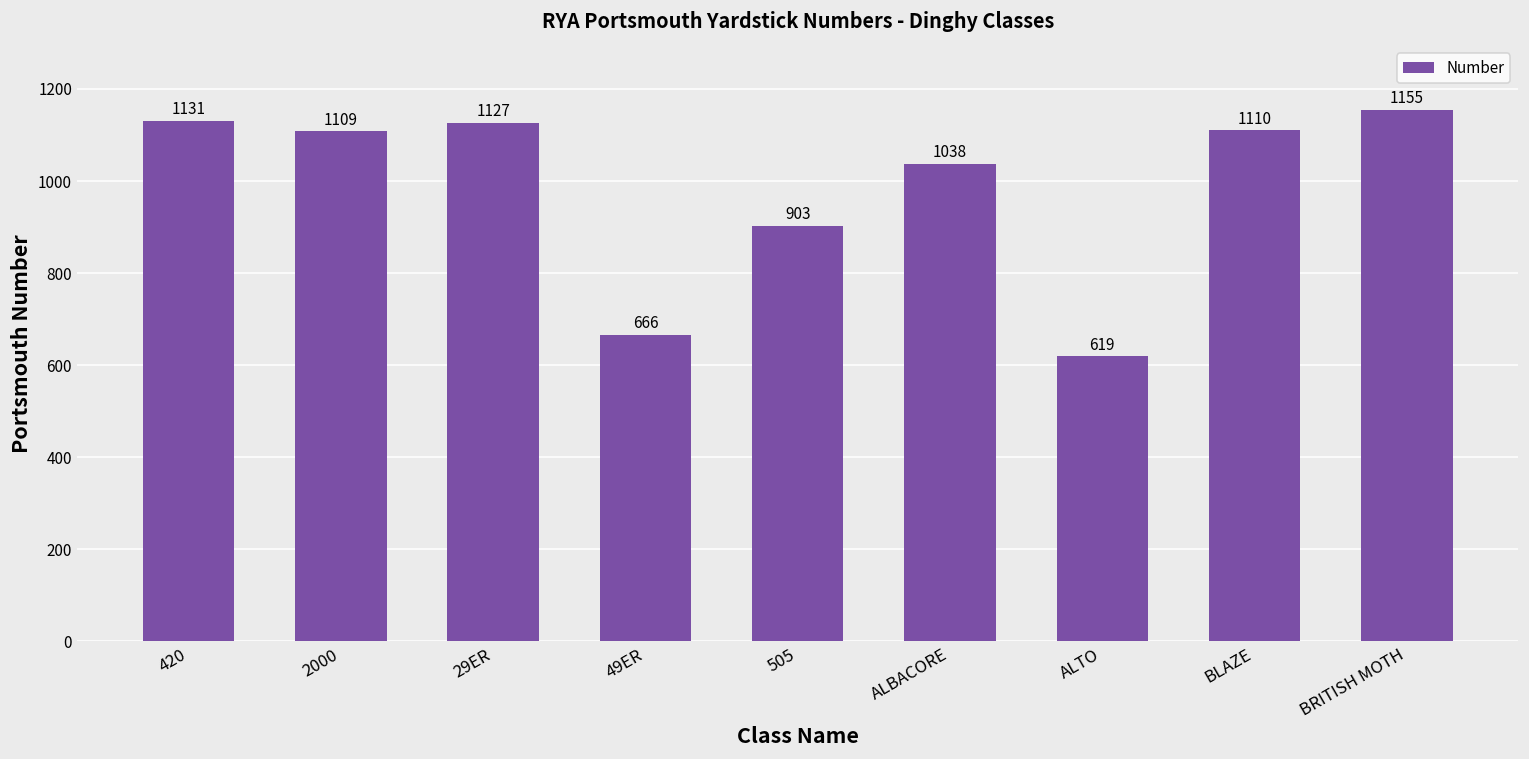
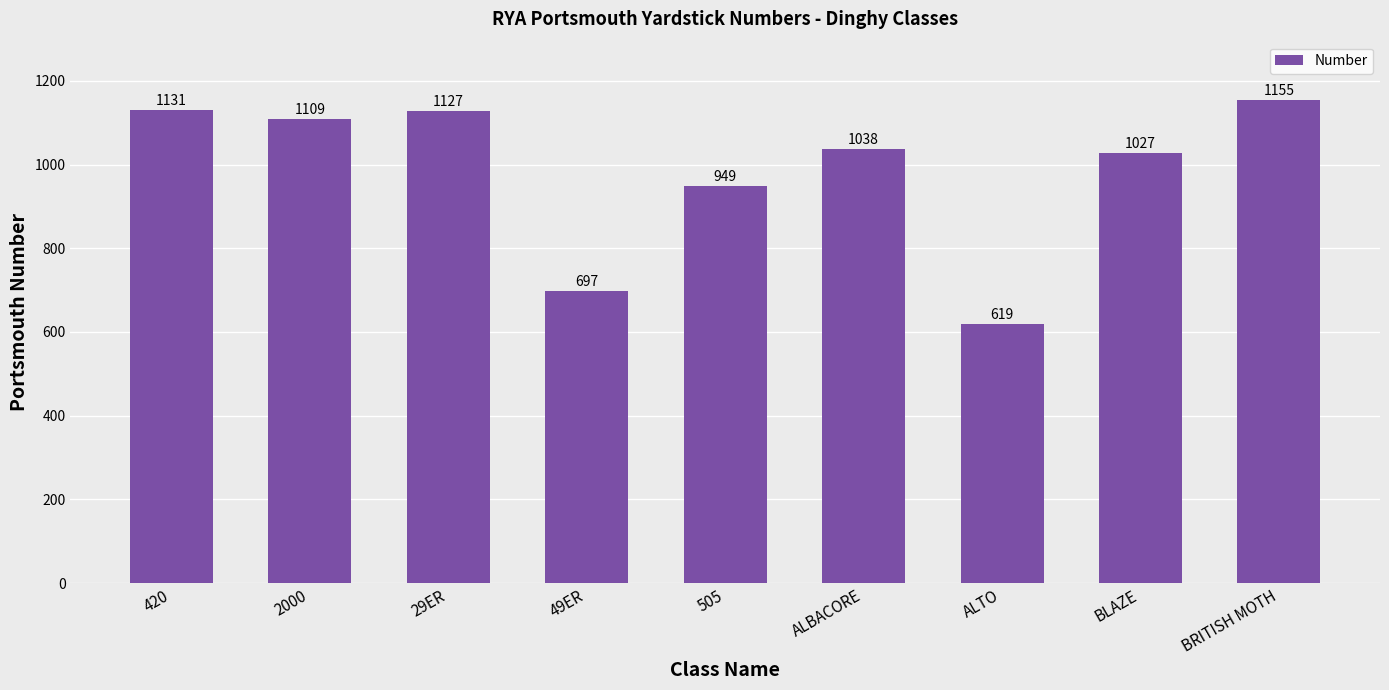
49ER: 666 -> 697
505: 903 -> 949
BLAZE: 1110 -> 1027
